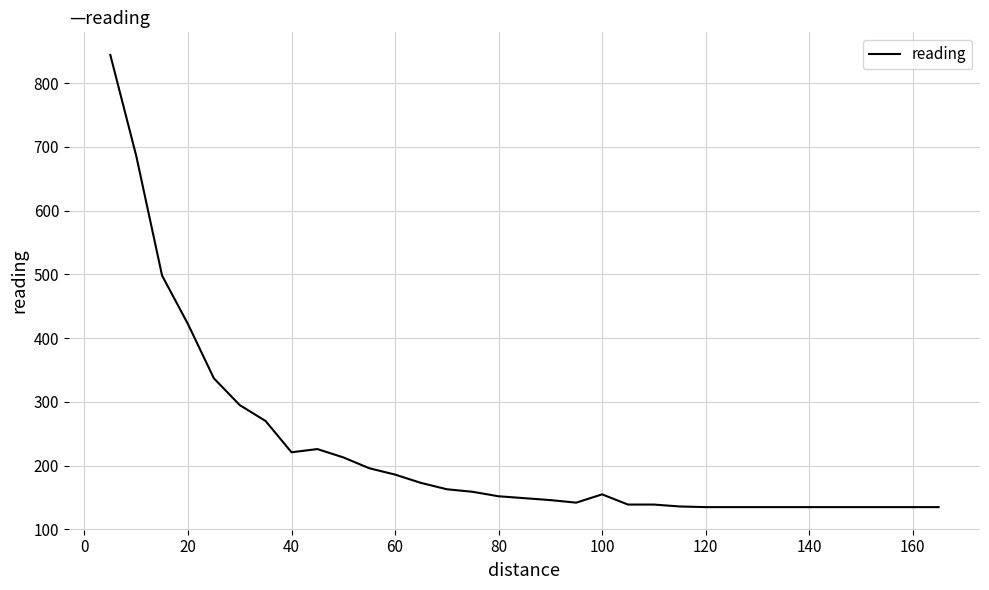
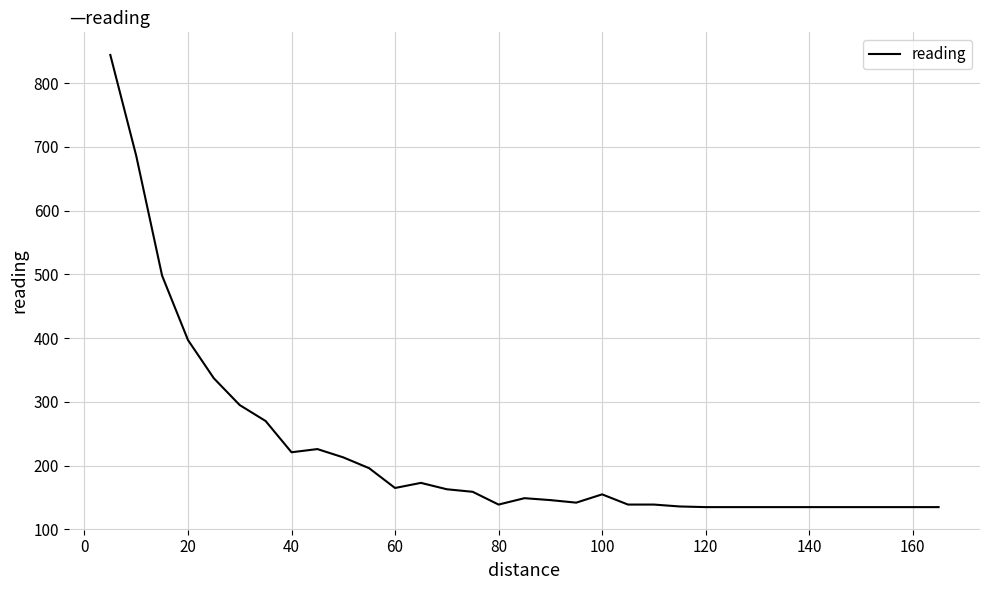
20: 420 -> 400
60: 190 -> 170
80: 150 -> 140
